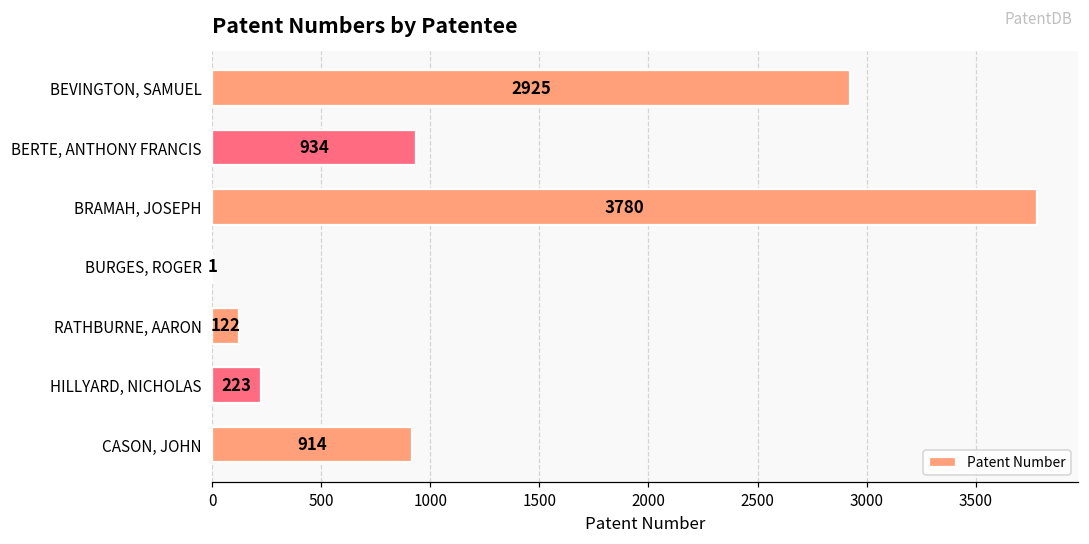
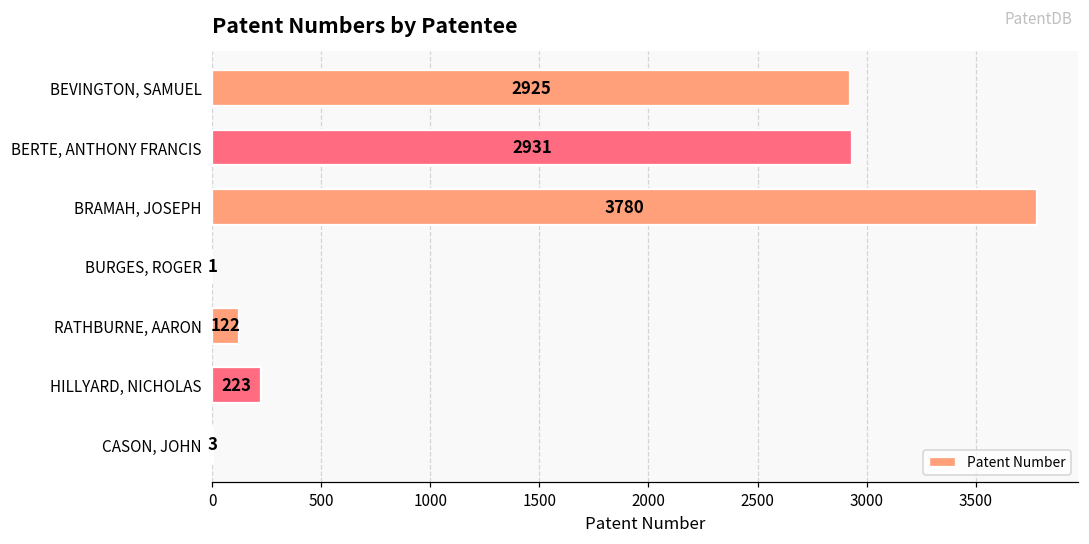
BERTE, ANTHONY FRANCIS: 934 -> 2931
CASON, JOHN: 914 -> 3
